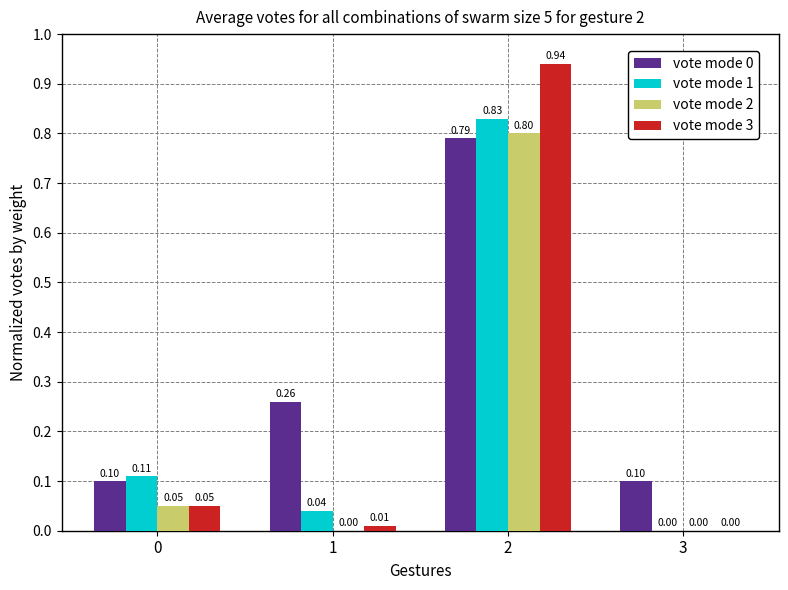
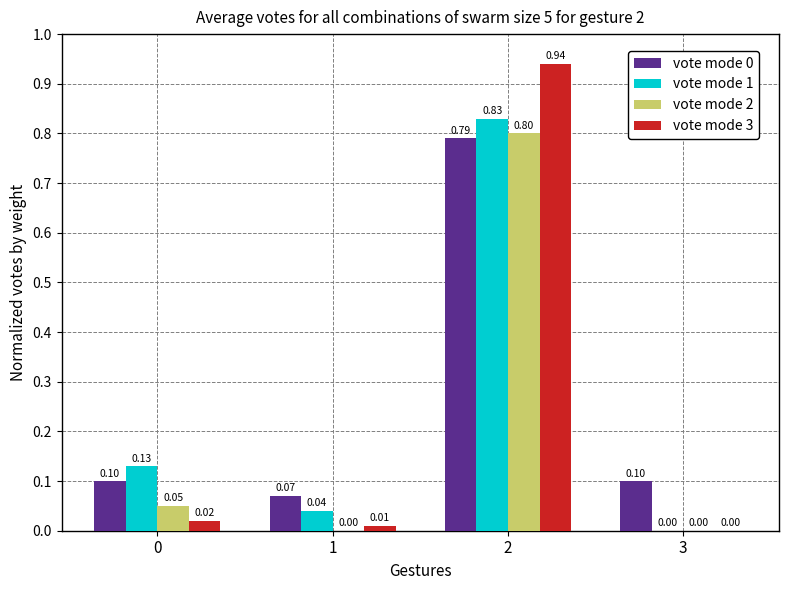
vote mode 1, 0: 0.11 -> 0.13
vote mode 3, 0: 0.05 -> 0.02
vote mode 0, 1: 0.26 -> 0.07
